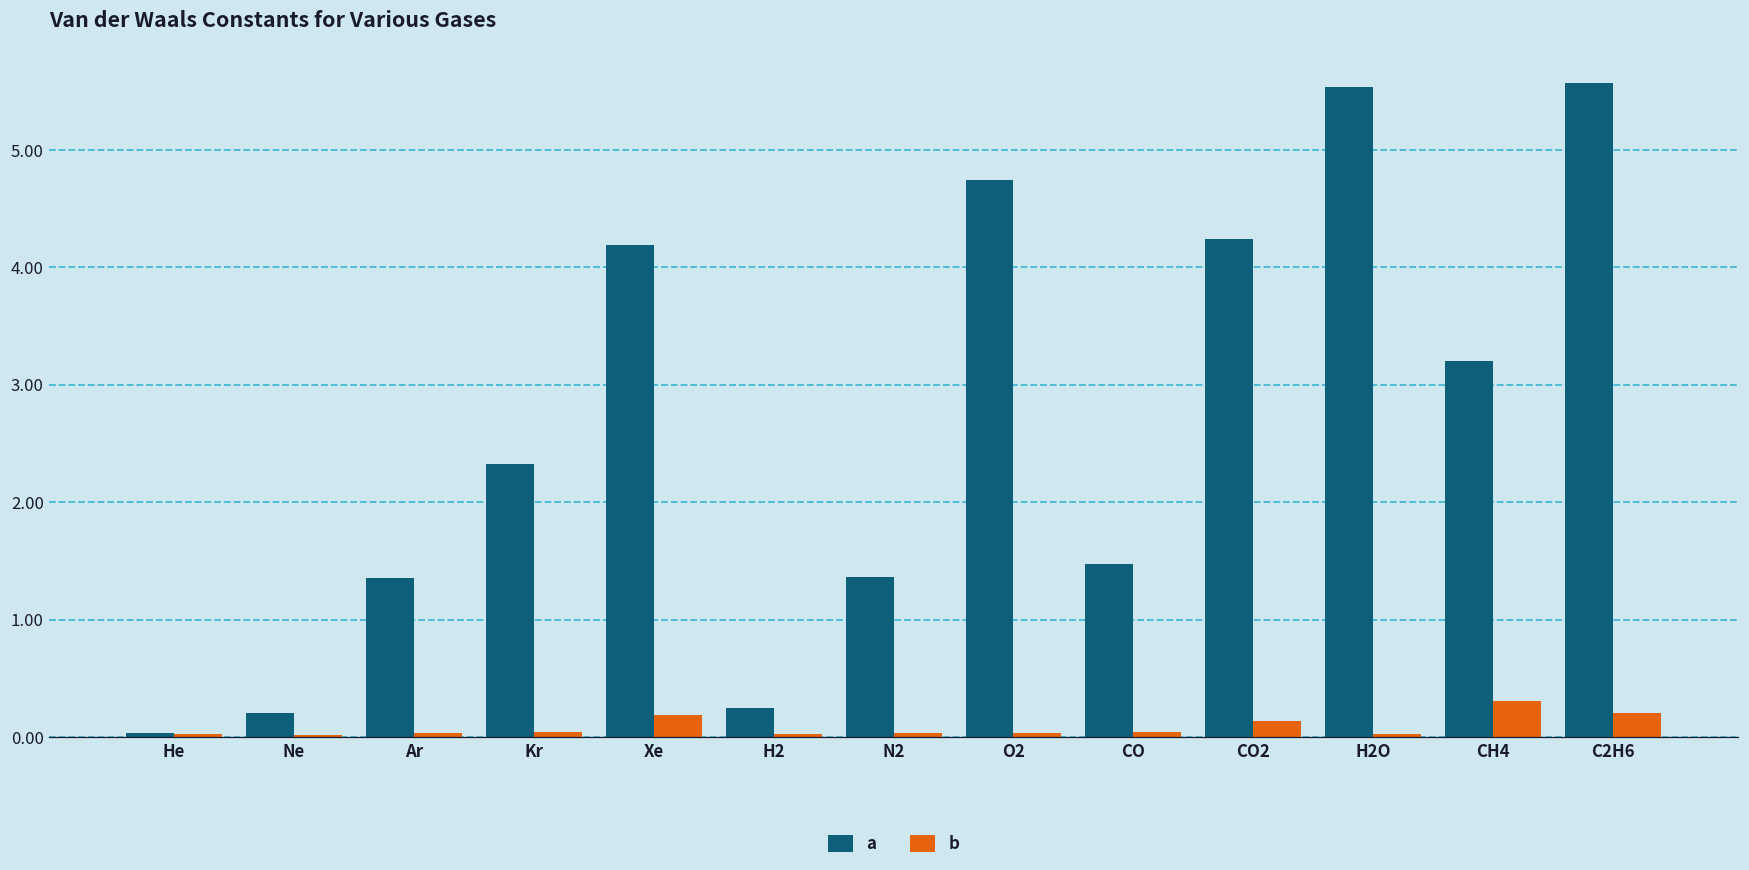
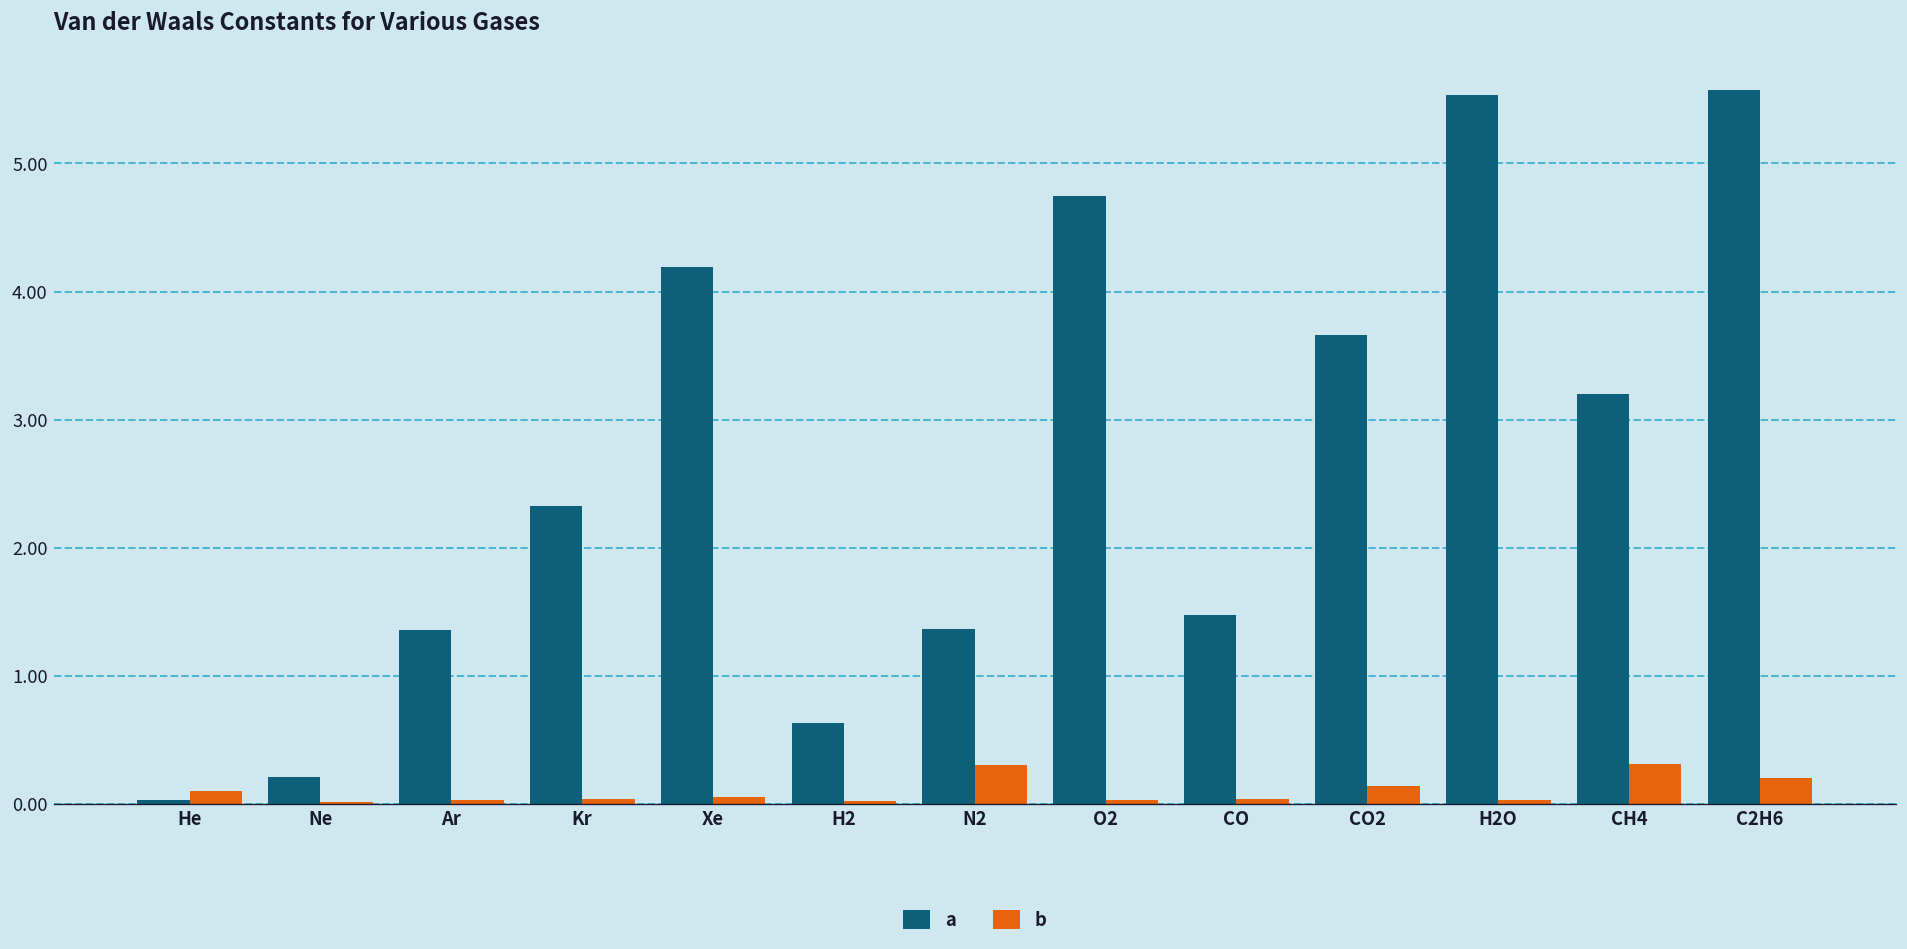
b, He: 0.02 -> 0.10
b, Xe: 0.19 -> 0.05
a, H2: 0.25 -> 0.63
b, N2: 0.04 -> 0.30
a, CO2: 4.24 -> 3.66
